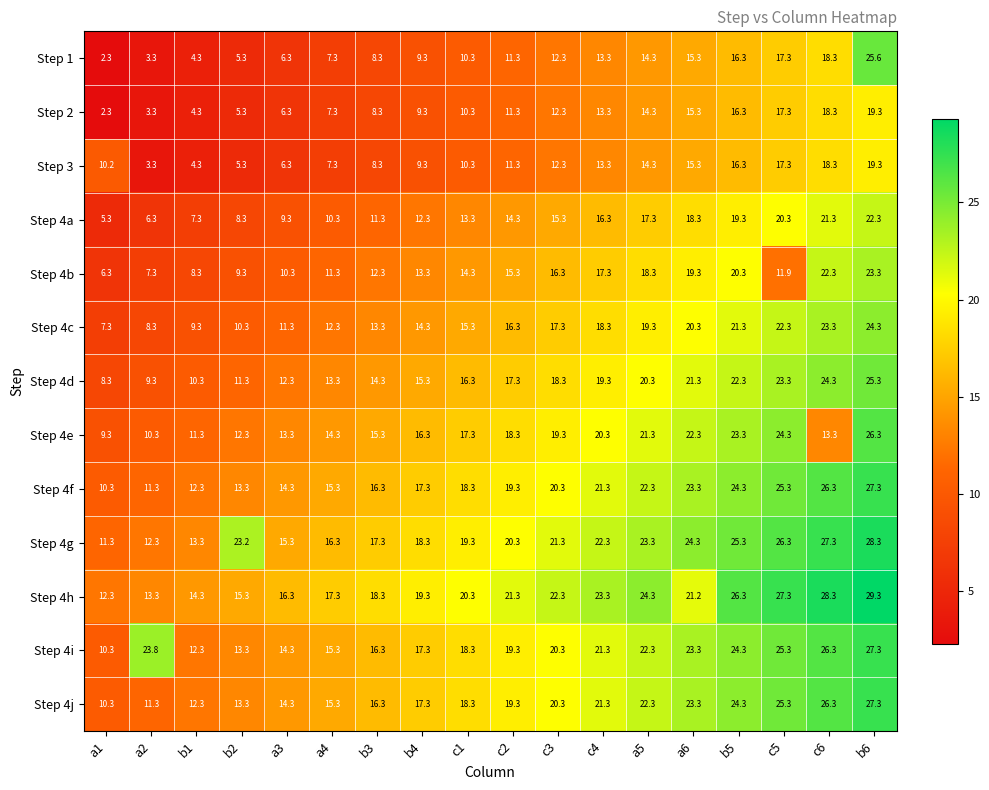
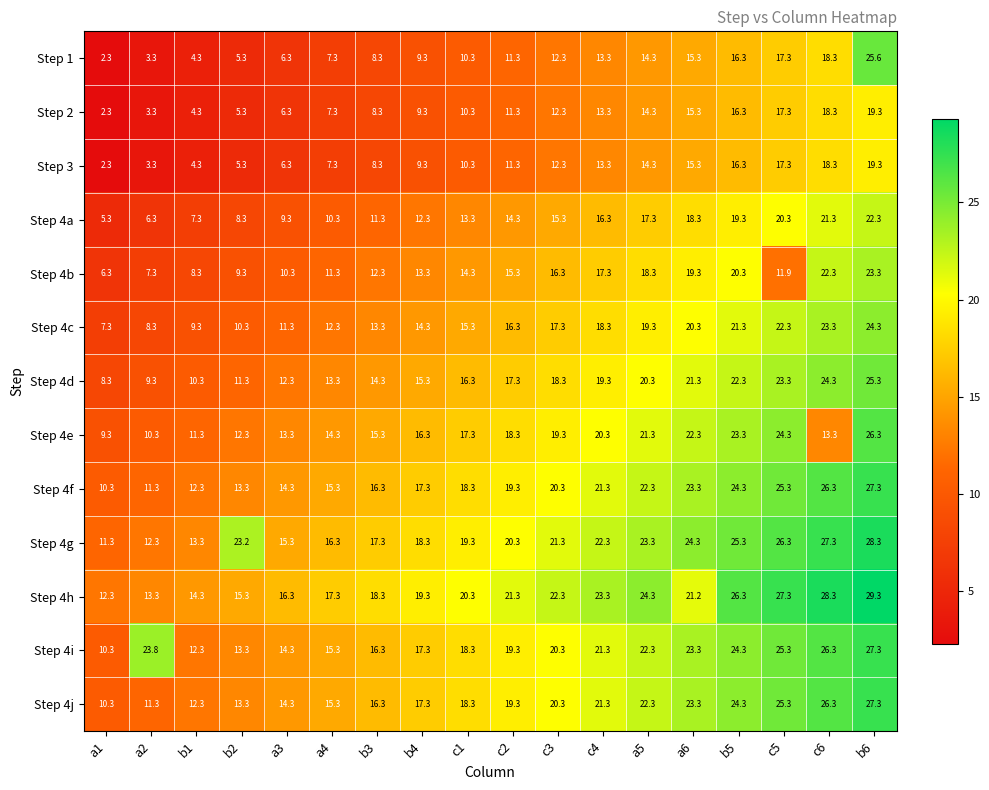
Step 3, a1: 10.2 -> 2.3
